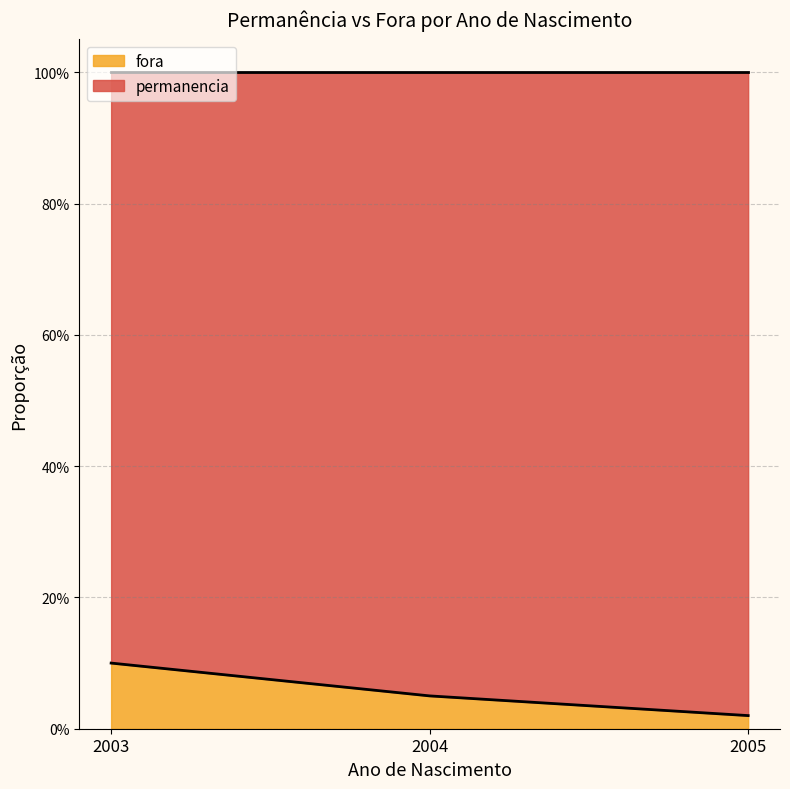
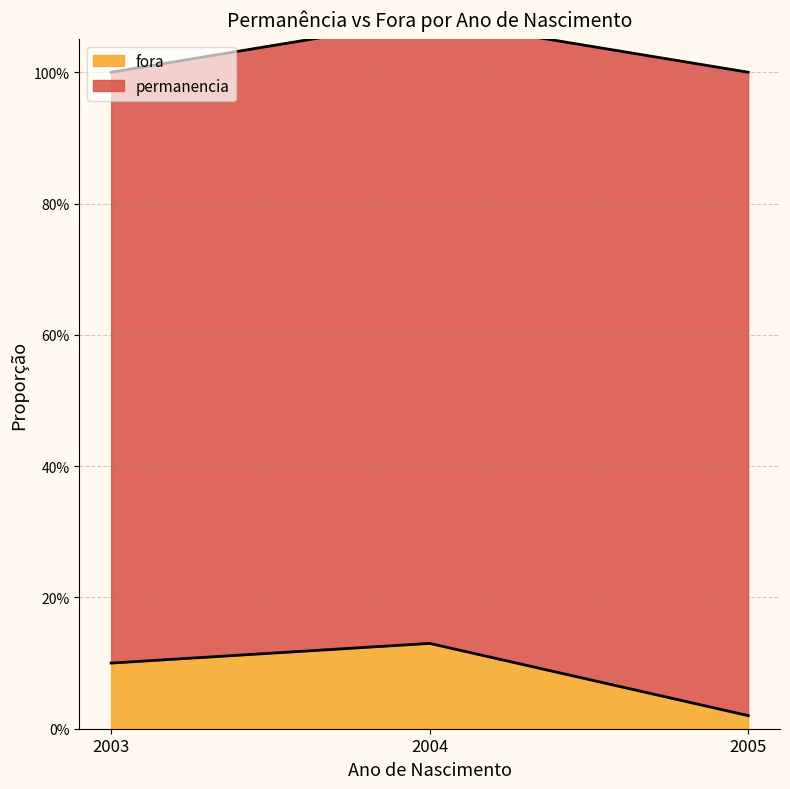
fora, 2004: 5% -> 13%
